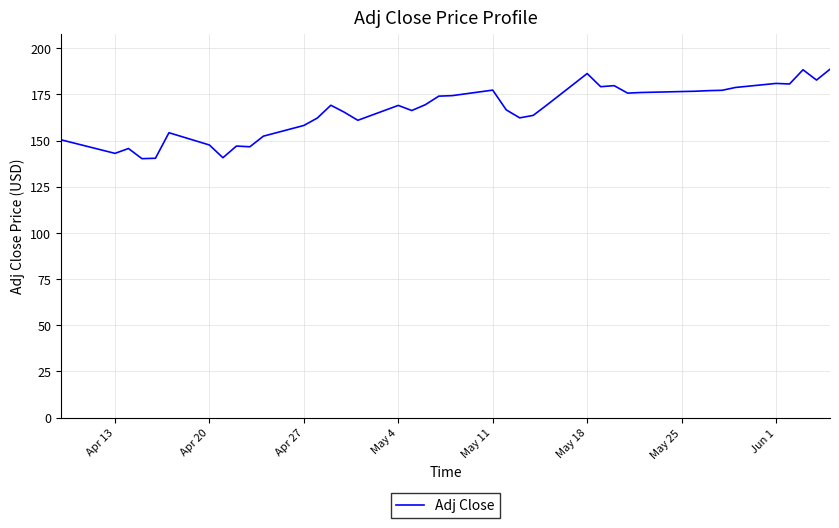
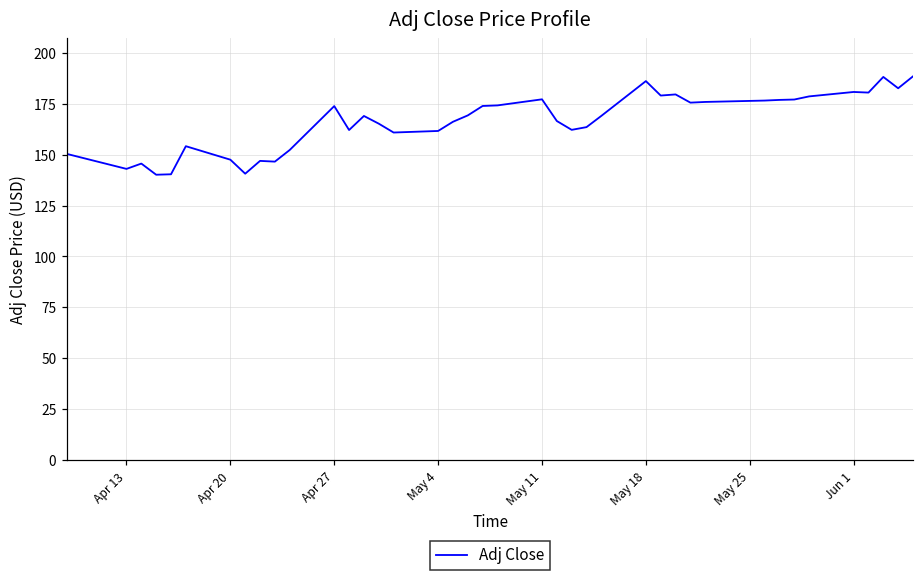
Apr 27: 158 -> 174
May 4: 169 -> 162
